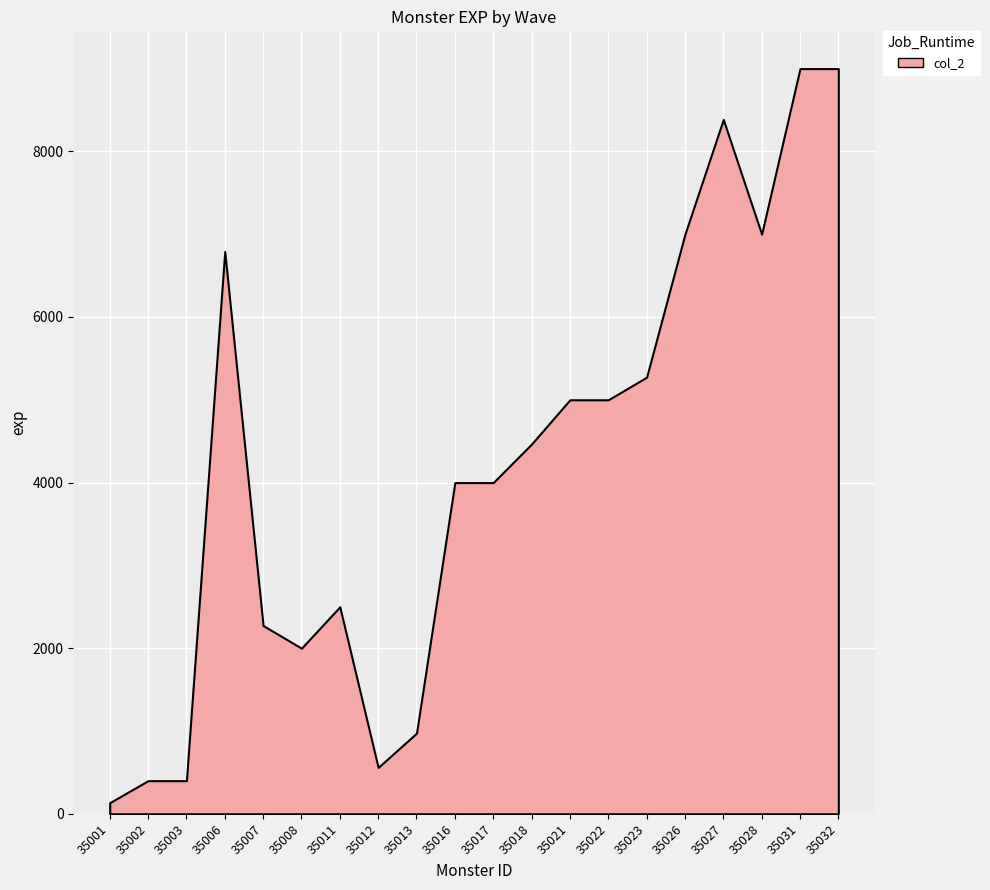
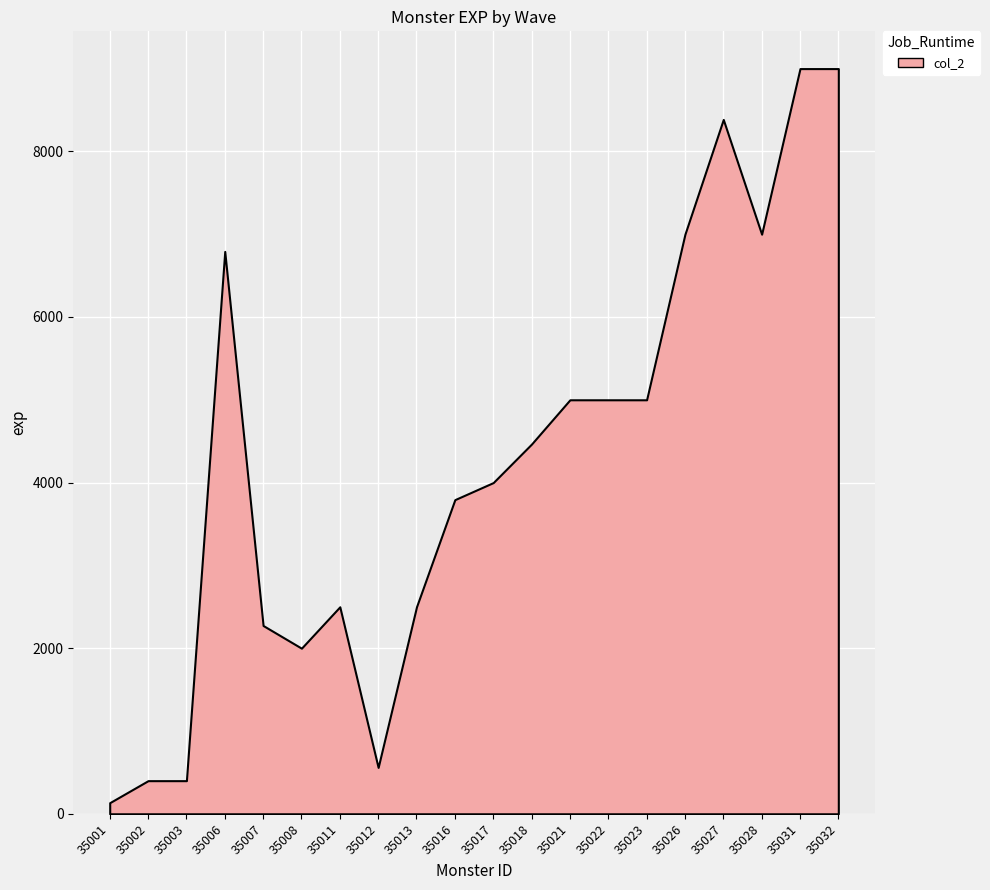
35013: 1000 -> 2500
35016: 4000 -> 3800
35023: 5300 -> 5000
